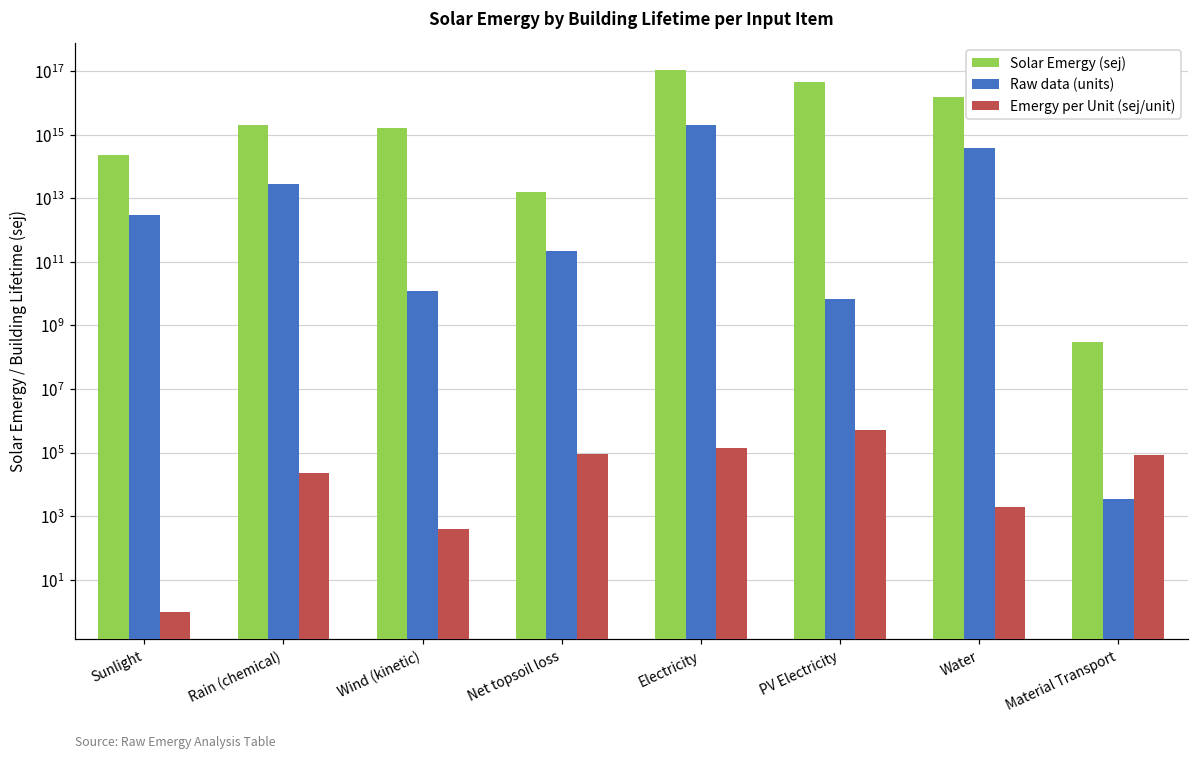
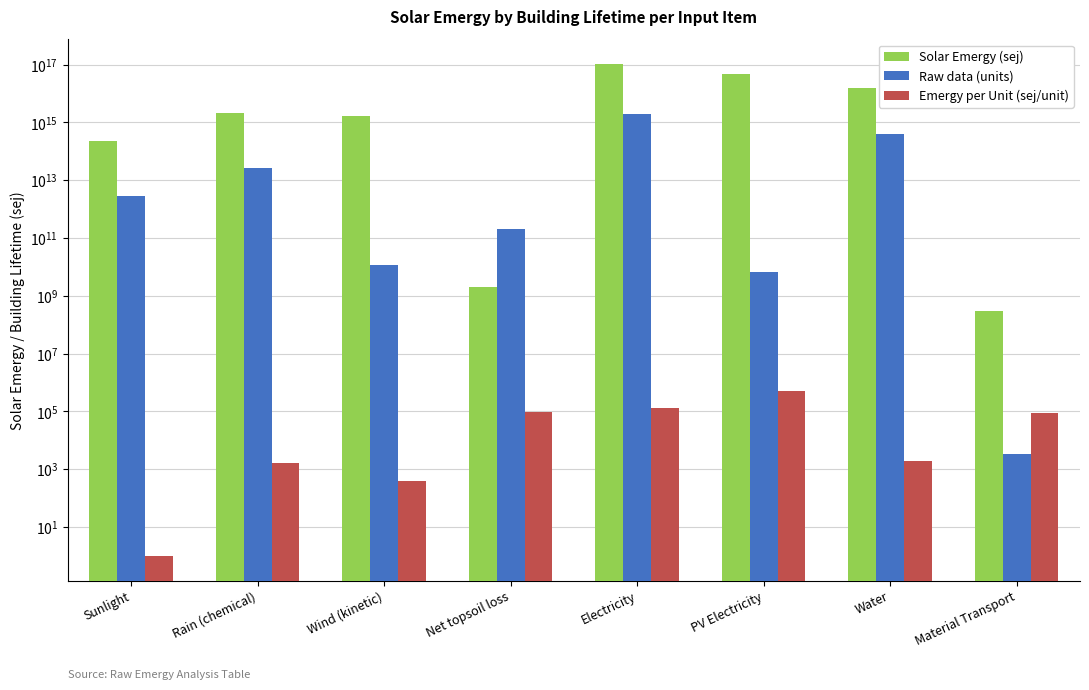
Emergy per Unit (sej/unit), Rain (chemical): 20000 -> 2000
Solar Emergy (sej), Net topsoil loss: 20000000000000 -> 2000000000
